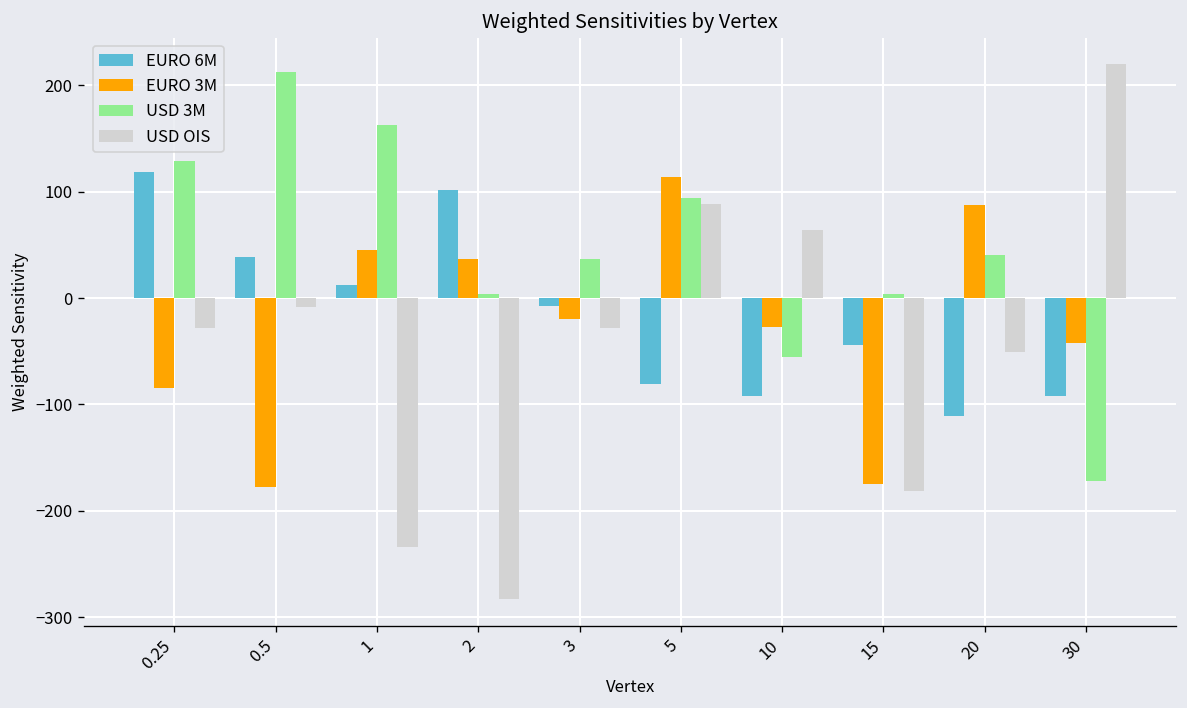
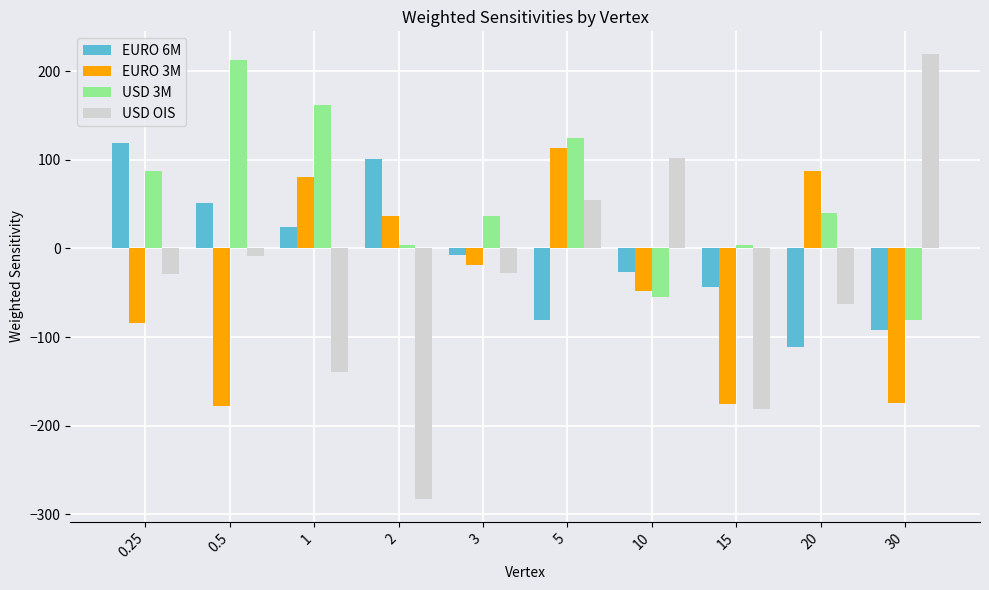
USD 3M, 0.25: 130 -> 90
EURO 6M, 0.5: 40 -> 50
EURO 6M, 1: 10 -> 20
EURO 3M, 1: 40 -> 80
USD OIS, 1: -230 -> -140
USD 3M, 5: 90 -> 120
USD OIS, 5: 90 -> 60
EURO 6M, 10: -90 -> -30
EURO 3M, 10: -30 -> -50
USD OIS, 10: 60 -> 100
USD OIS, 20: -50 -> -60
EURO 3M, 30: -40 -> -170
USD 3M, 30: -170 -> -80
